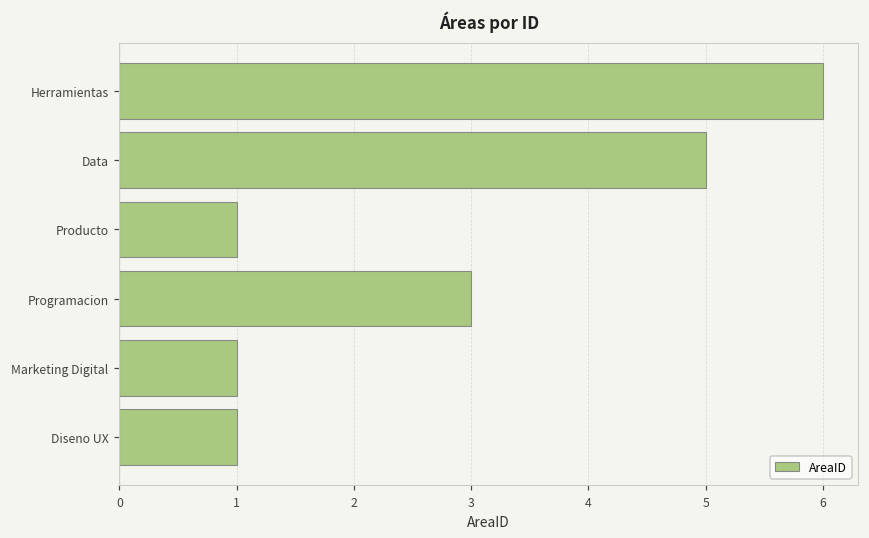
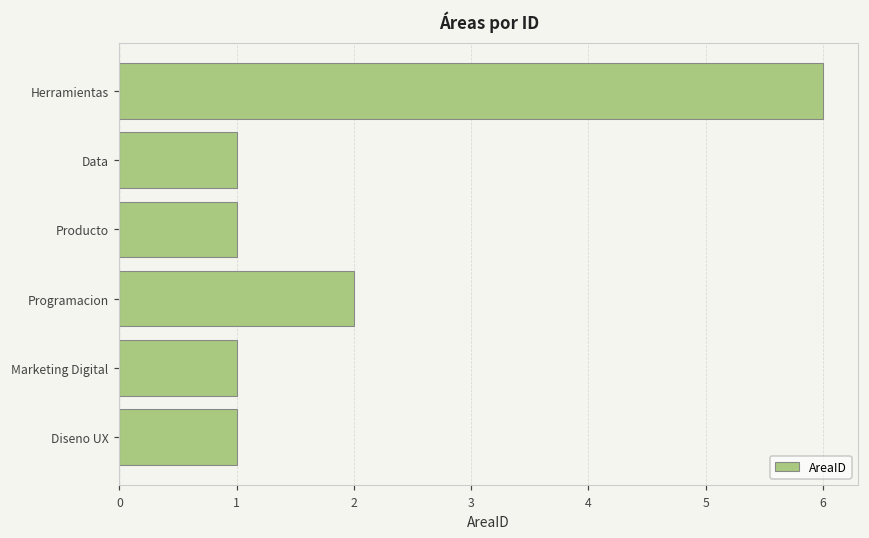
Data: 5 -> 1
Programacion: 3 -> 2
